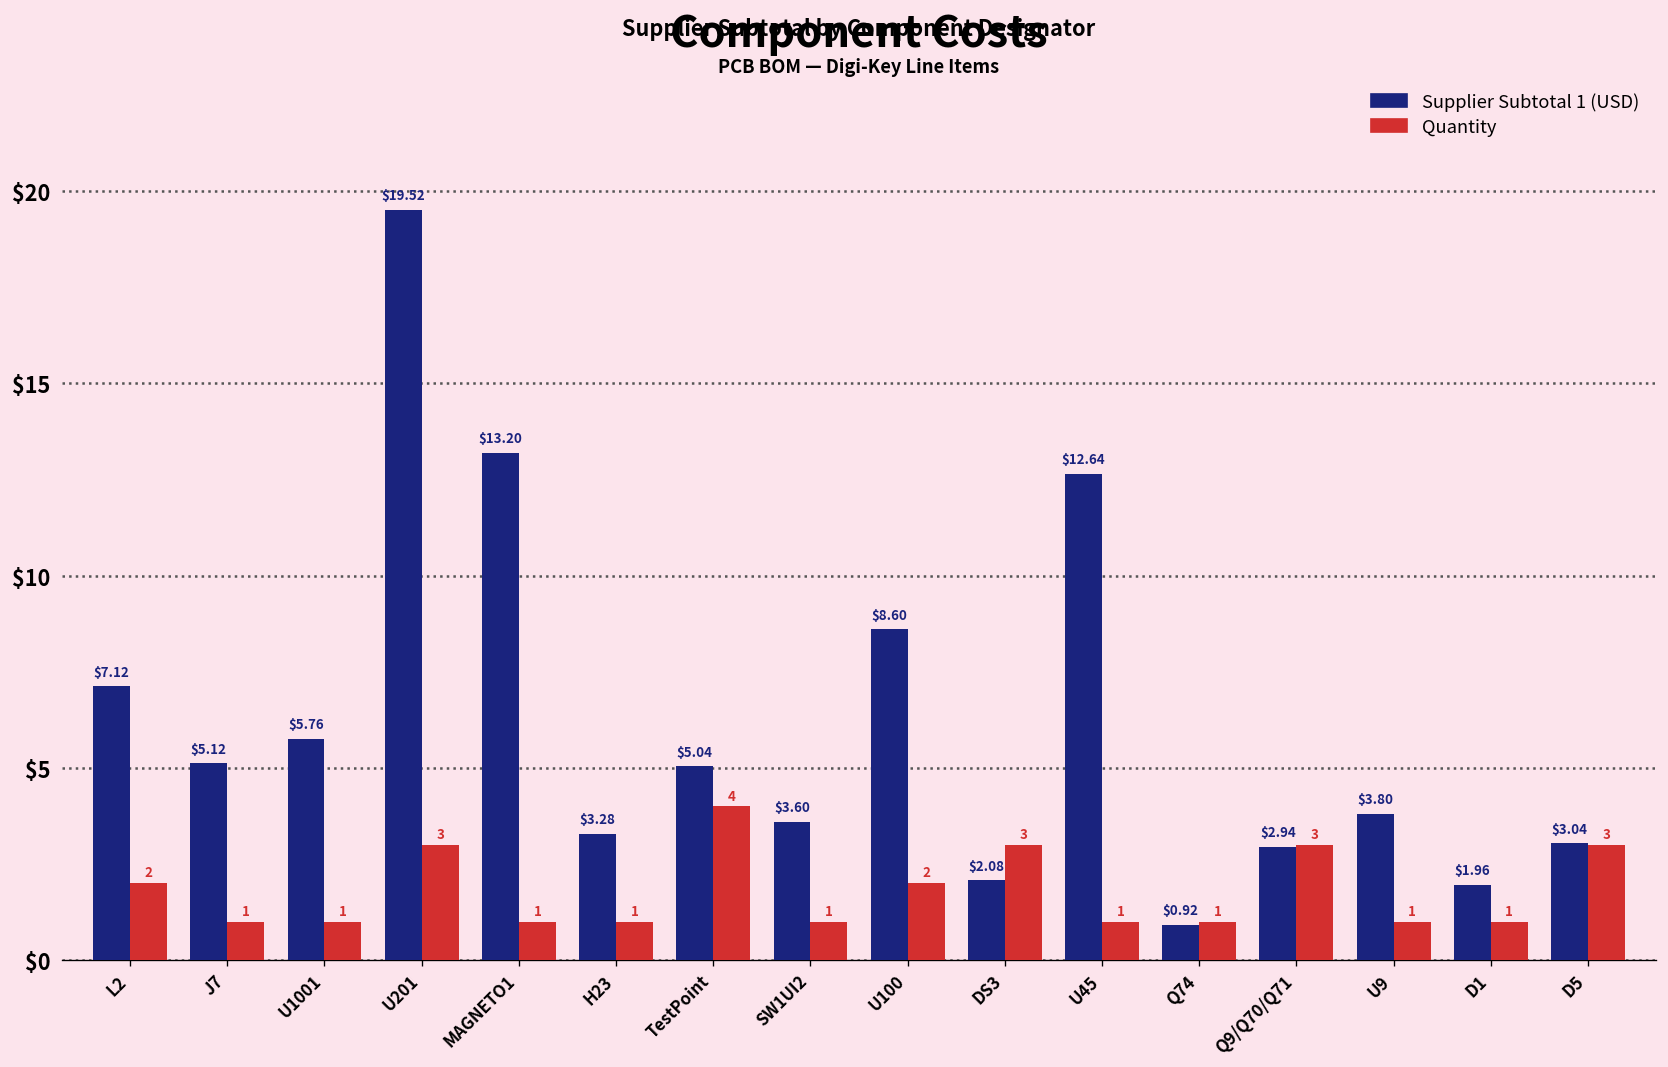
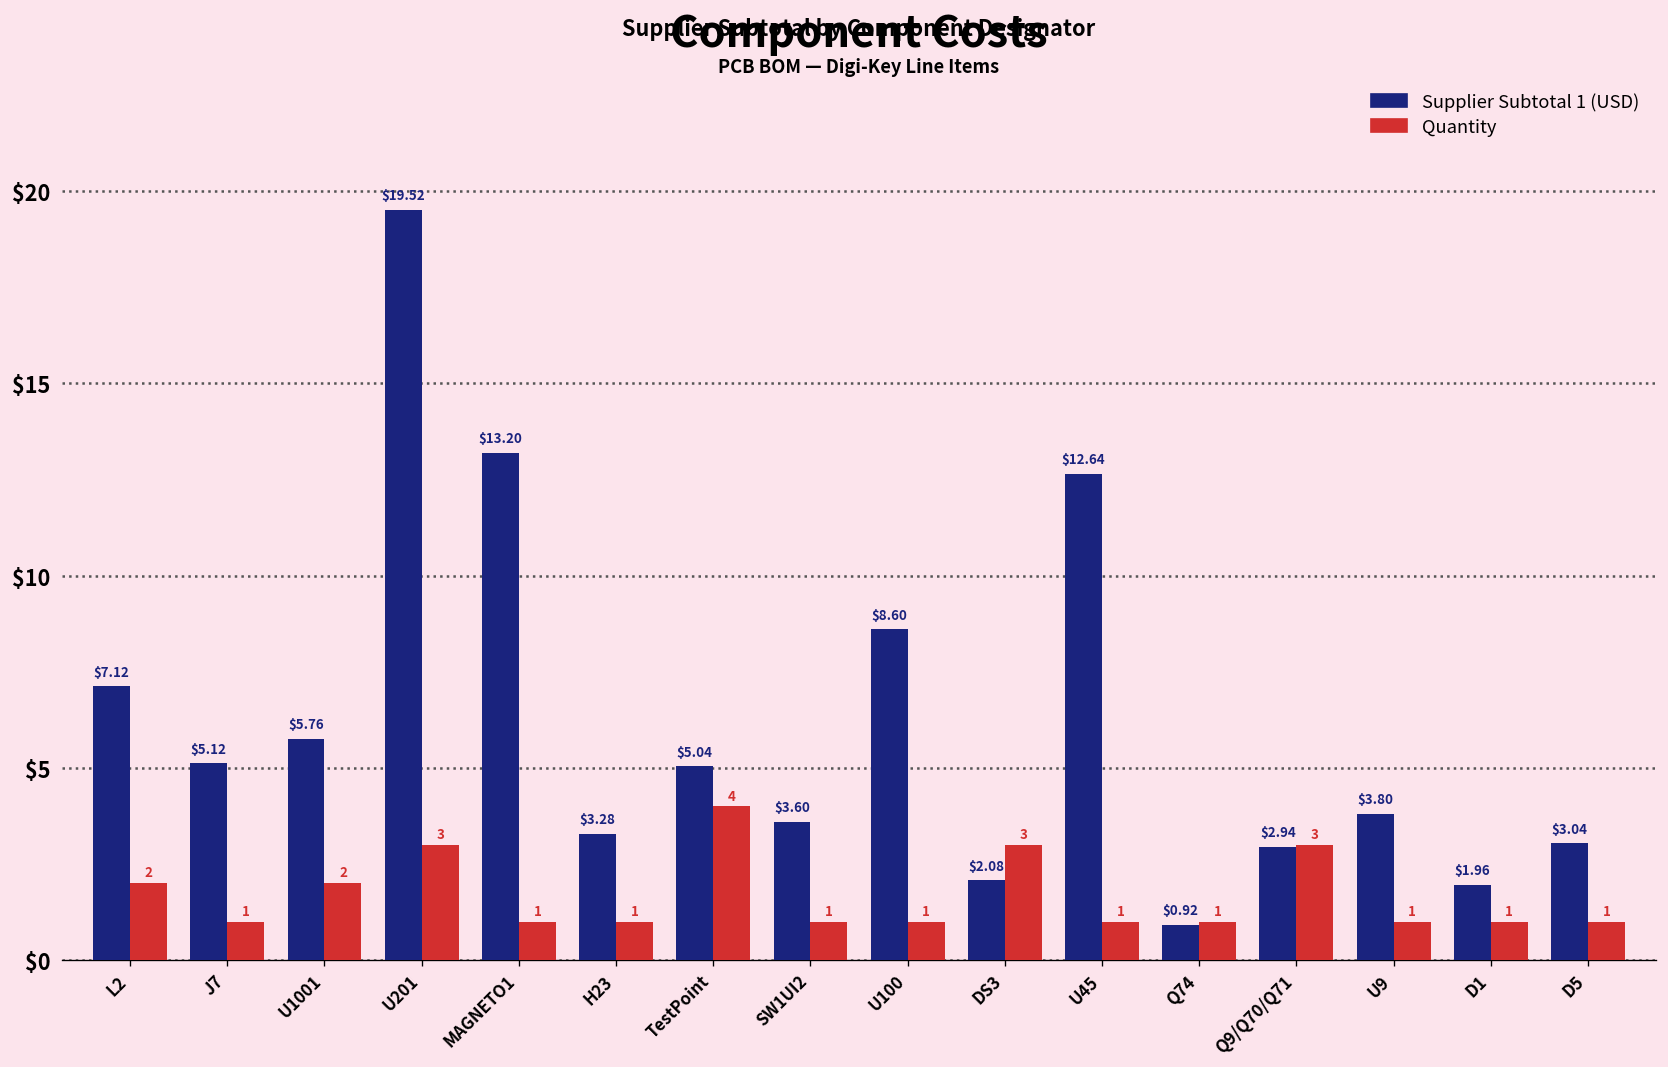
Quantity, U1001: 1 -> 2
Quantity, U100: 2 -> 1
Quantity, D5: 3 -> 1
